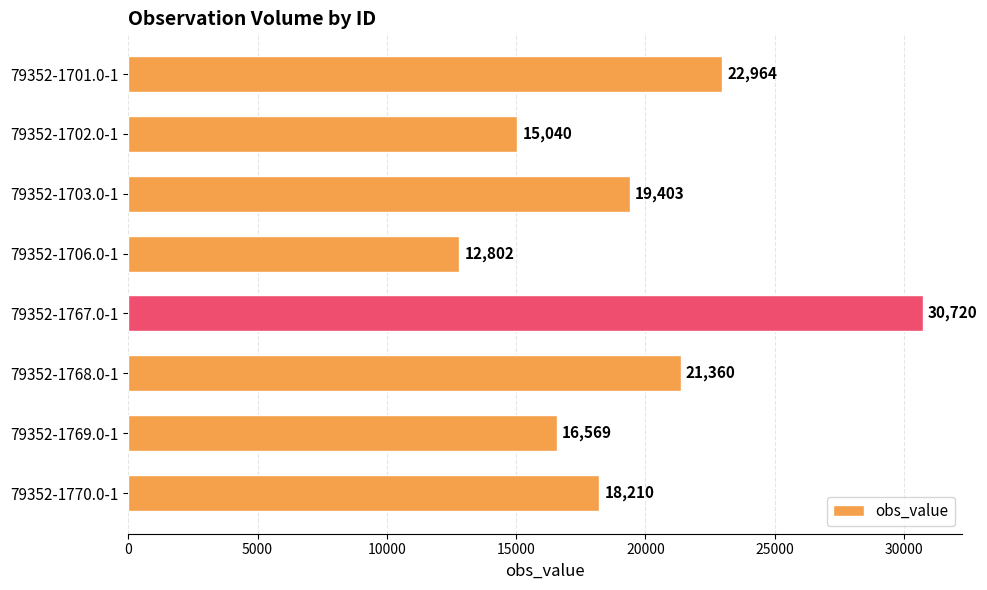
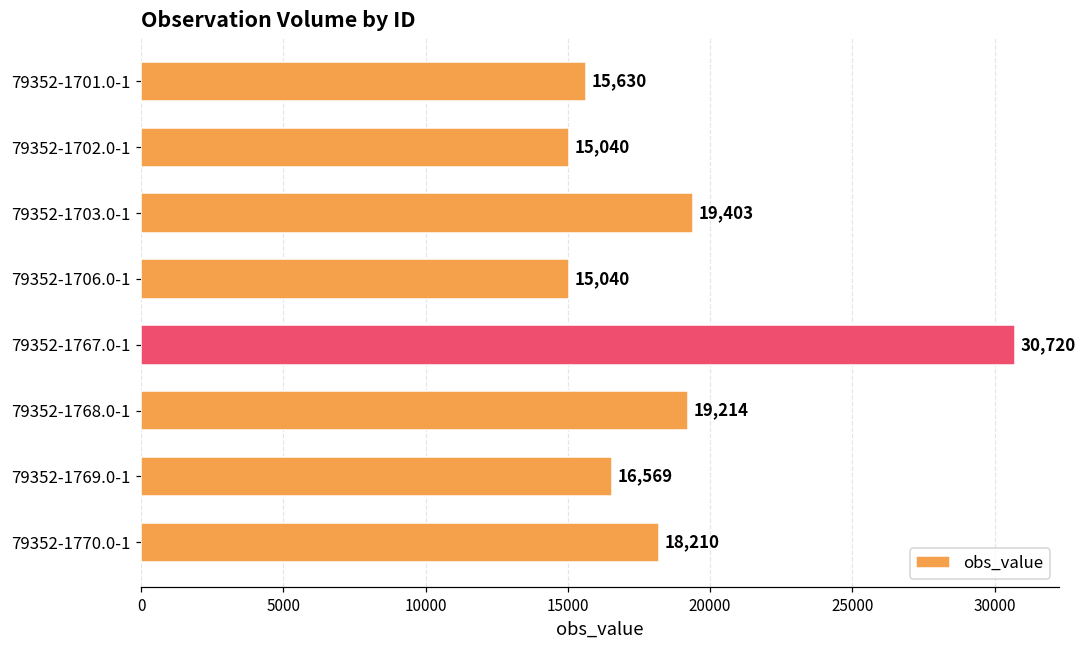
79352-1701.0-1: 22,964 -> 15,630
79352-1706.0-1: 12,802 -> 15,040
79352-1768.0-1: 21,360 -> 19,214
